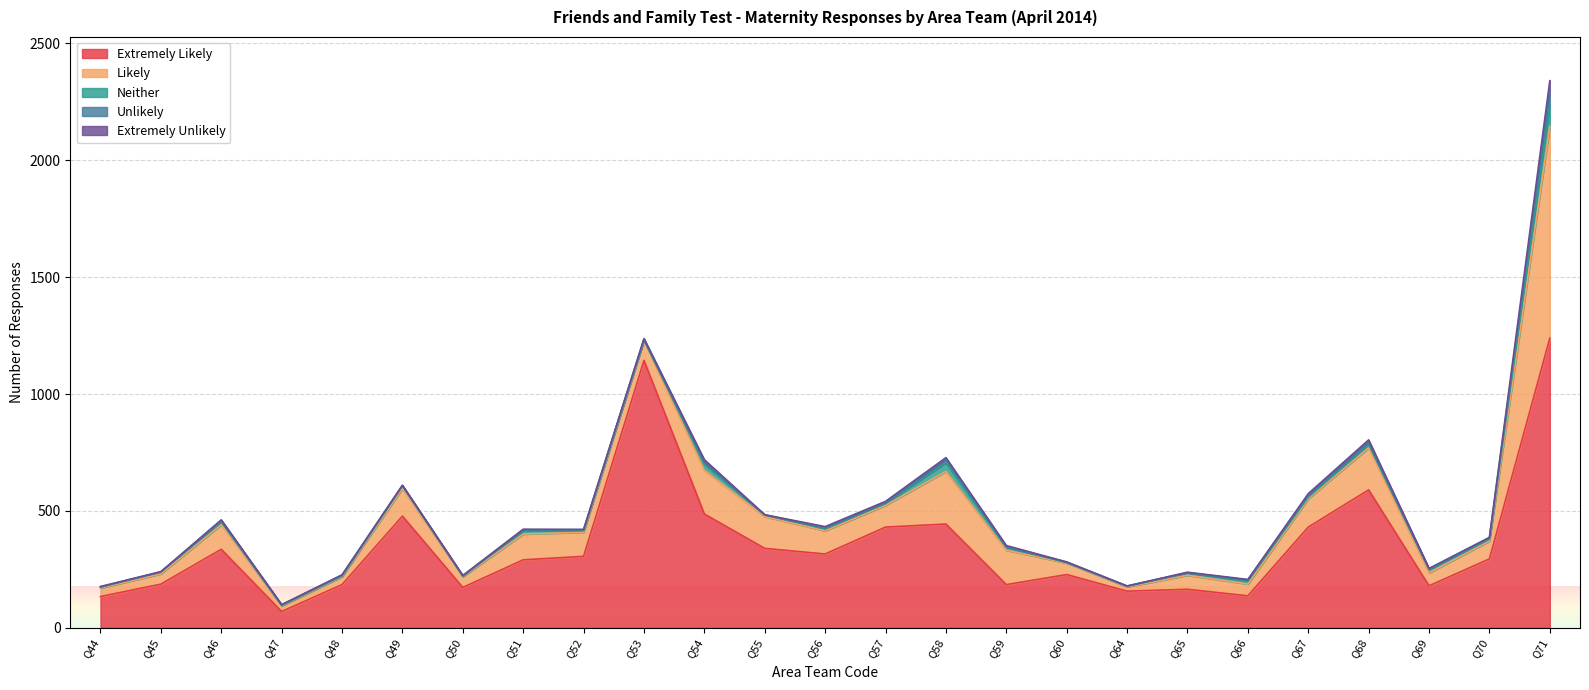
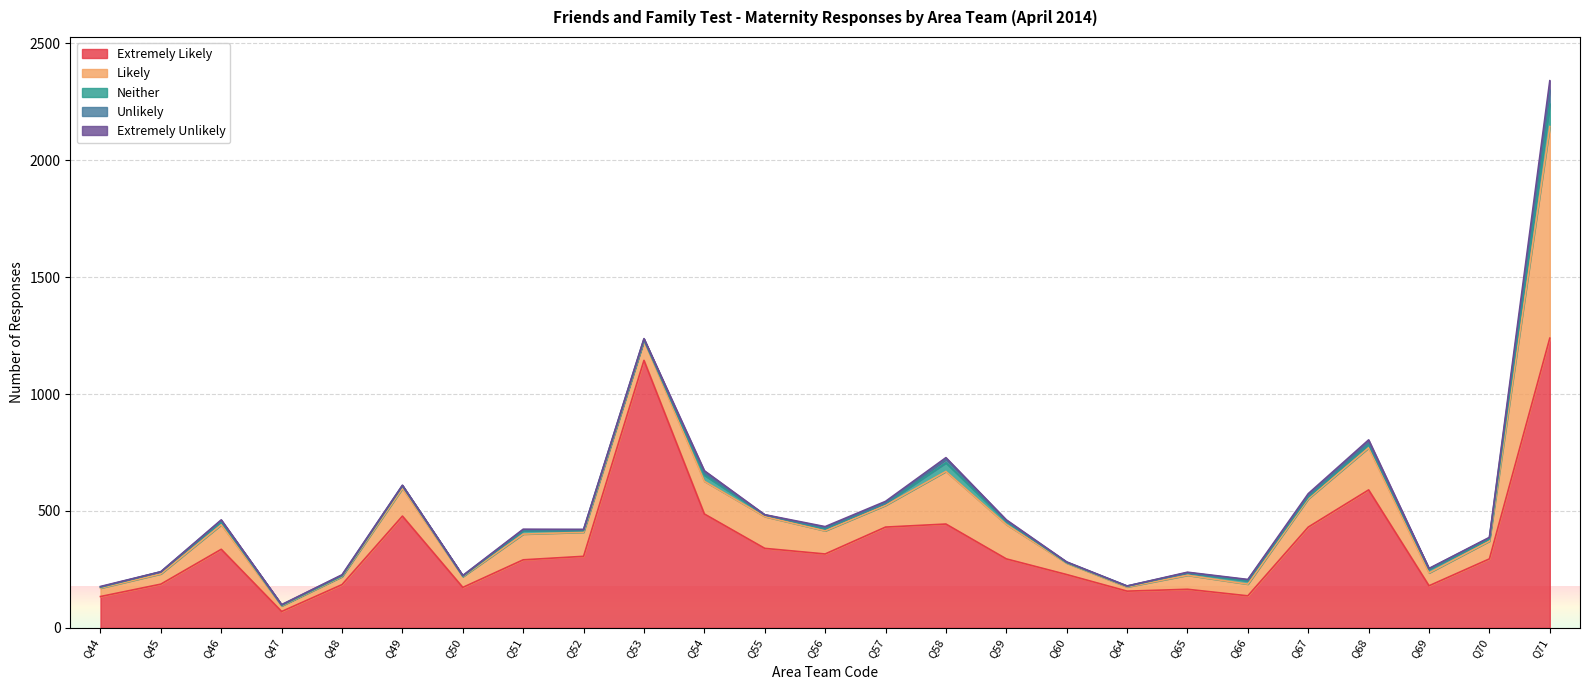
Likely, Q54: 190 -> 140
Extremely Likely, Q59: 190 -> 300
